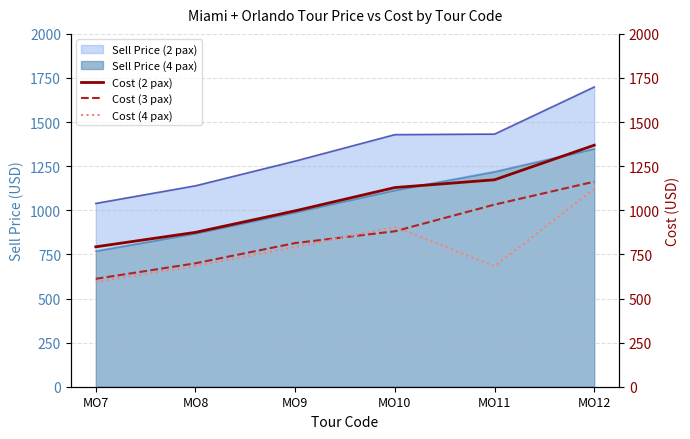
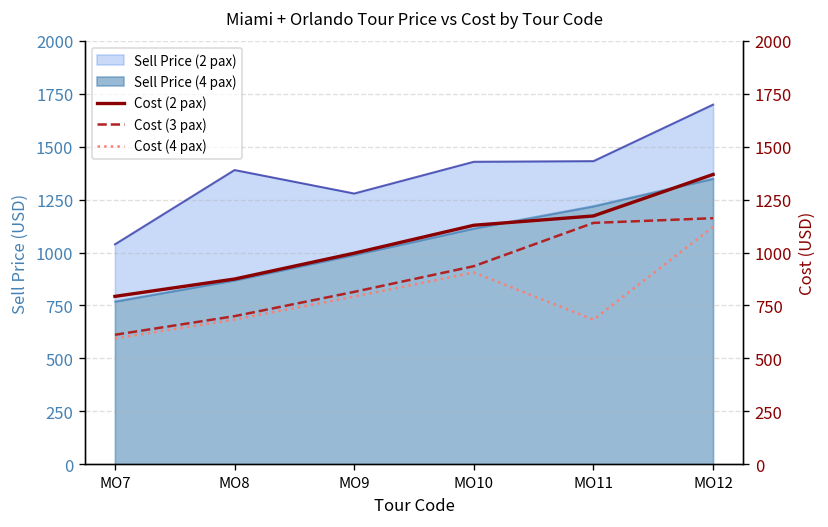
Sell Price (2 pax), MO8: 1140 -> 1390
Cost (3 pax), MO10: 880 -> 940
Cost (3 pax), MO11: 1030 -> 1140
